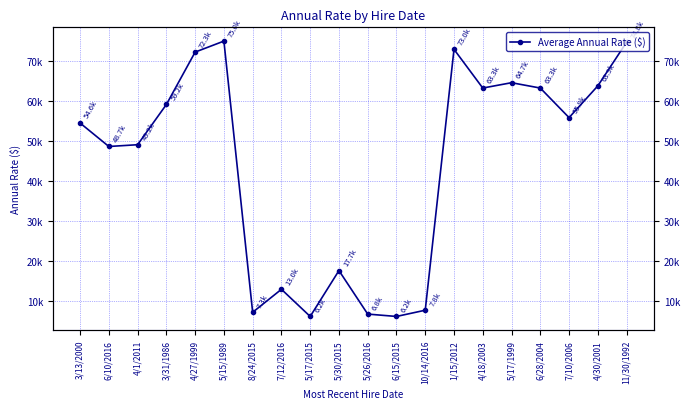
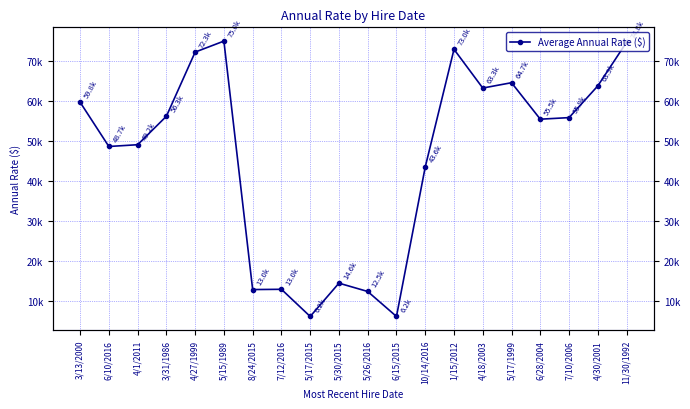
3/13/2000: 54.6k -> 59.8k
3/31/1986: 59.2k -> 56.3k
8/24/2015: 7.3k -> 13.0k
5/30/2015: 17.7k -> 14.6k
5/26/2016: 6.8k -> 12.5k
10/14/2016: 7.8k -> 43.6k
6/28/2004: 63.3k -> 55.5k
